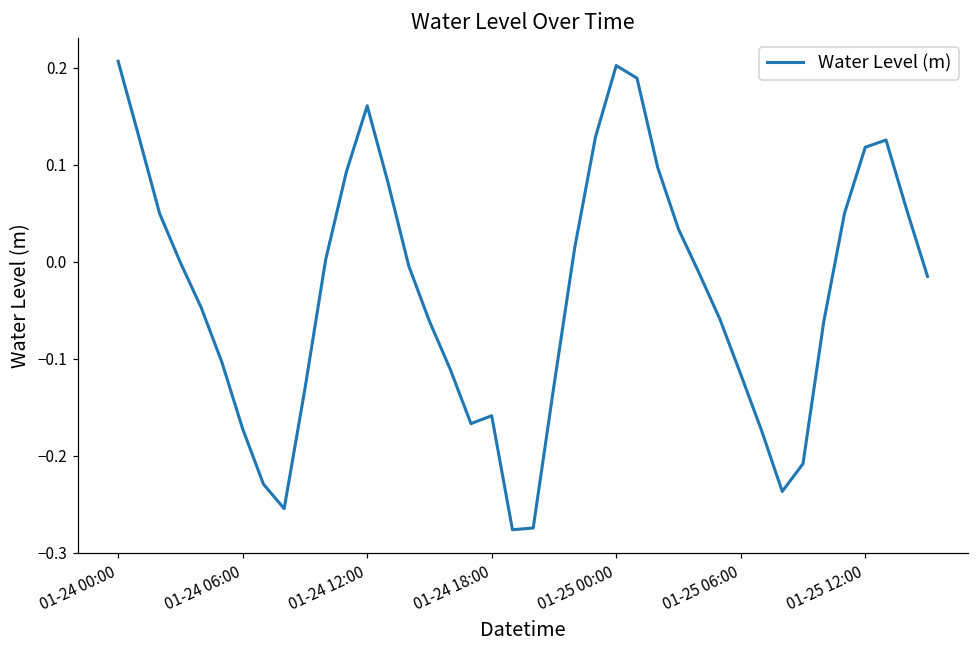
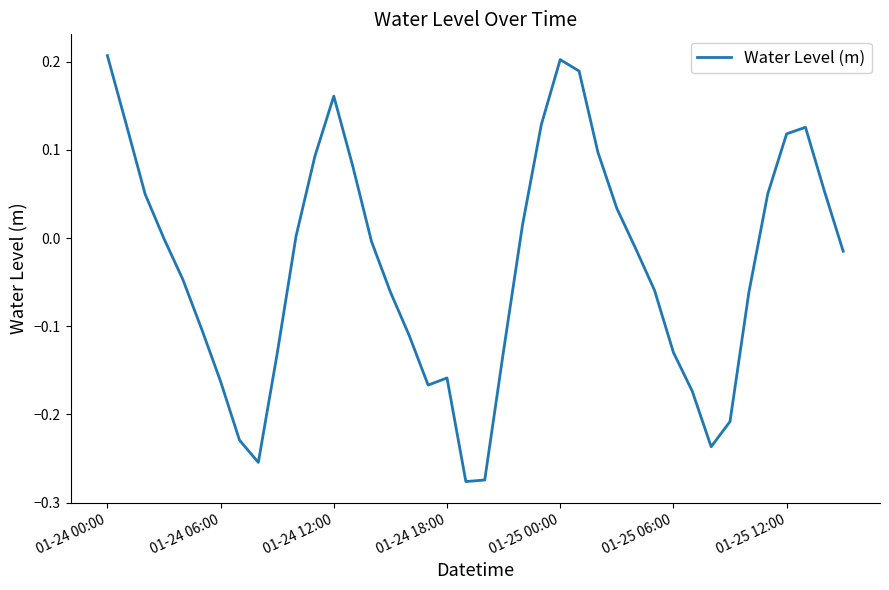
01-24 06:00: -0.17 -> -0.16
01-25 06:00: -0.12 -> -0.13
